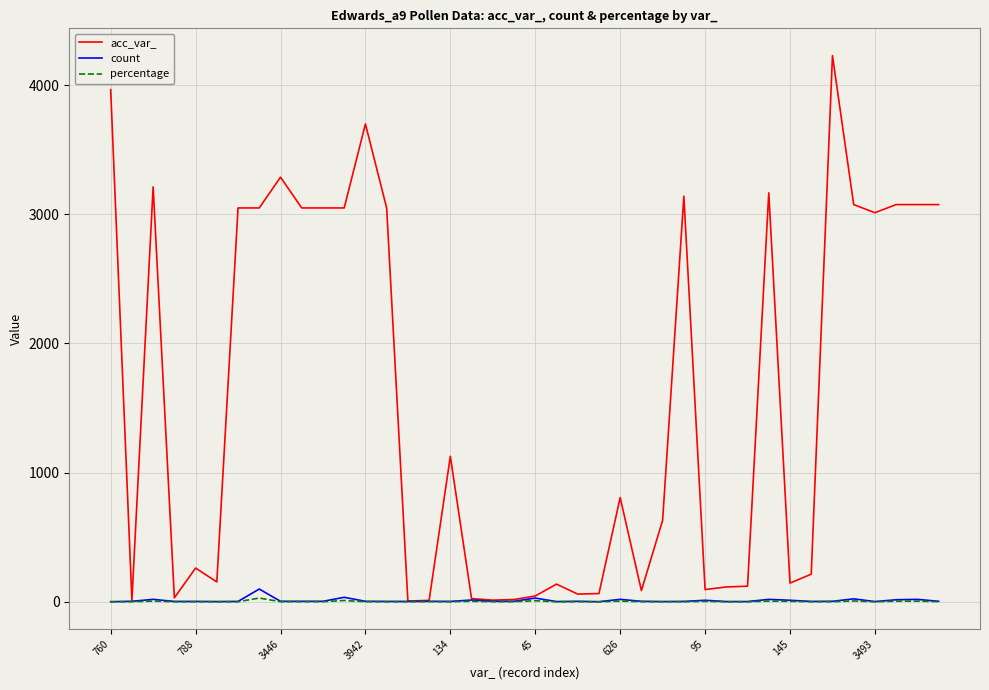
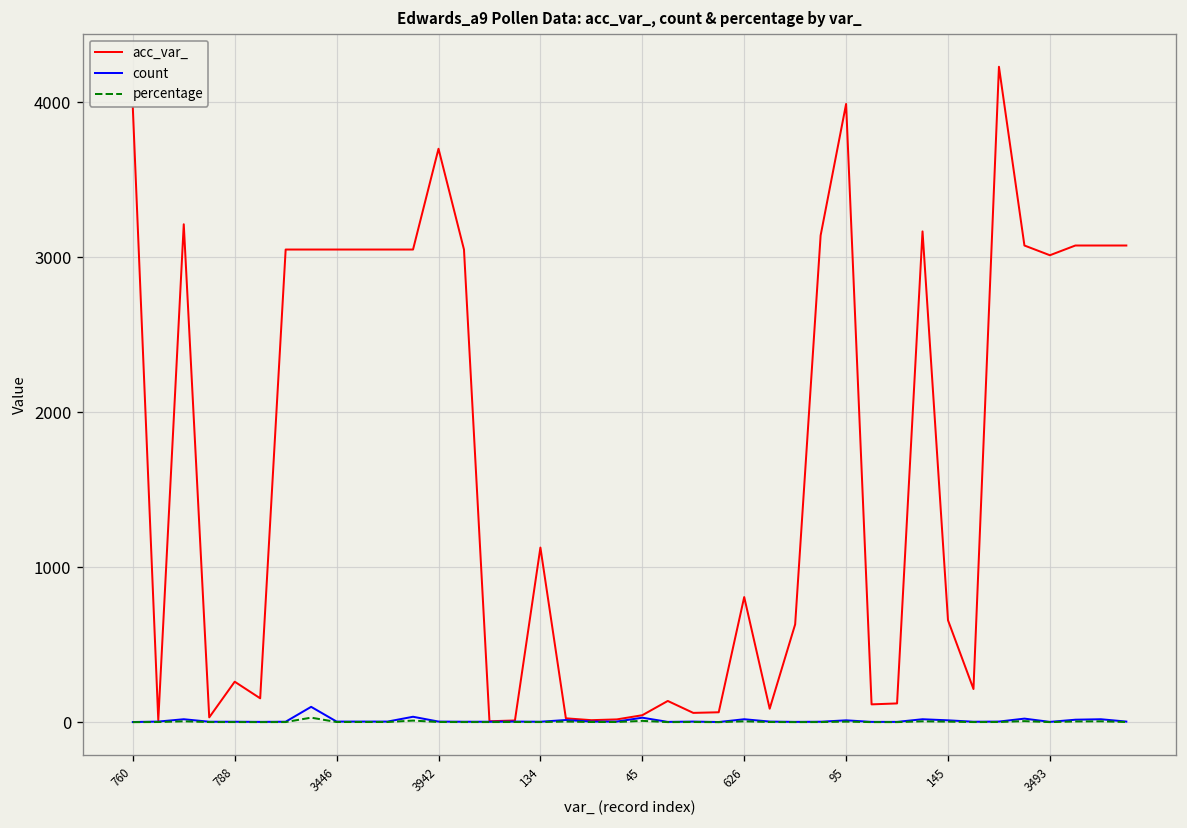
acc_var_, 3446: 3290 -> 3050
acc_var_, 95: 100 -> 3990
acc_var_, 145: 150 -> 660
